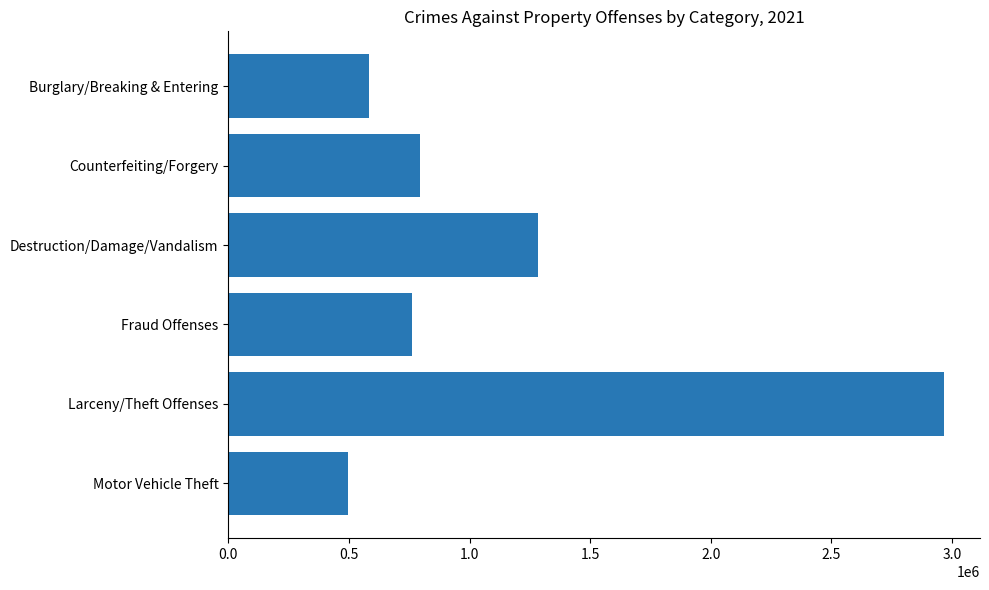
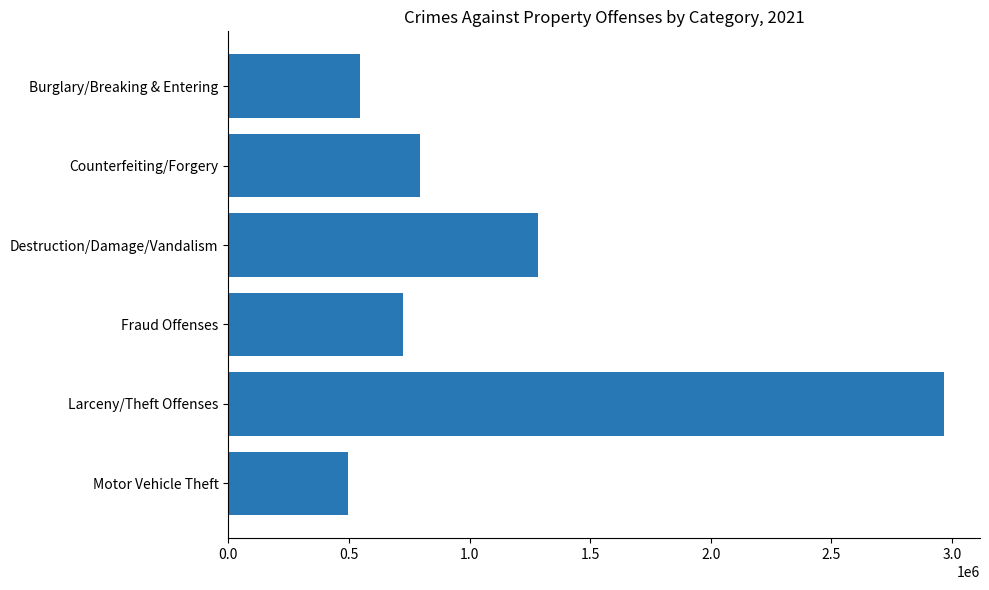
Burglary/Breaking & Entering: 580000 -> 550000
Fraud Offenses: 760000 -> 720000
